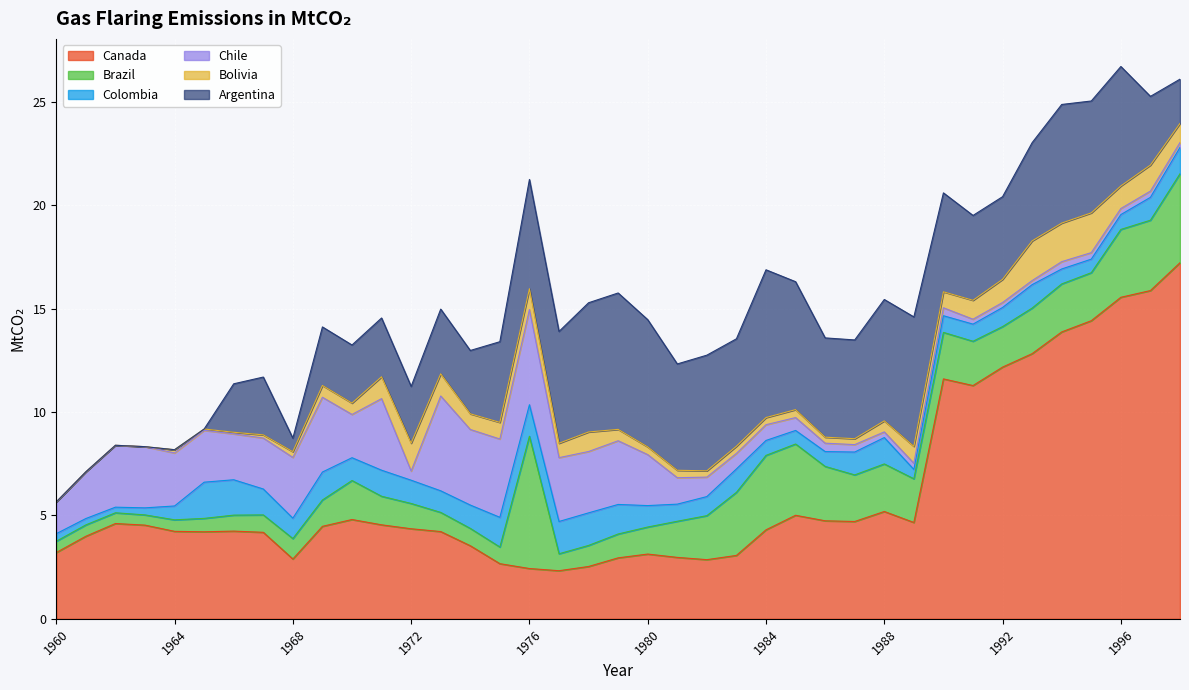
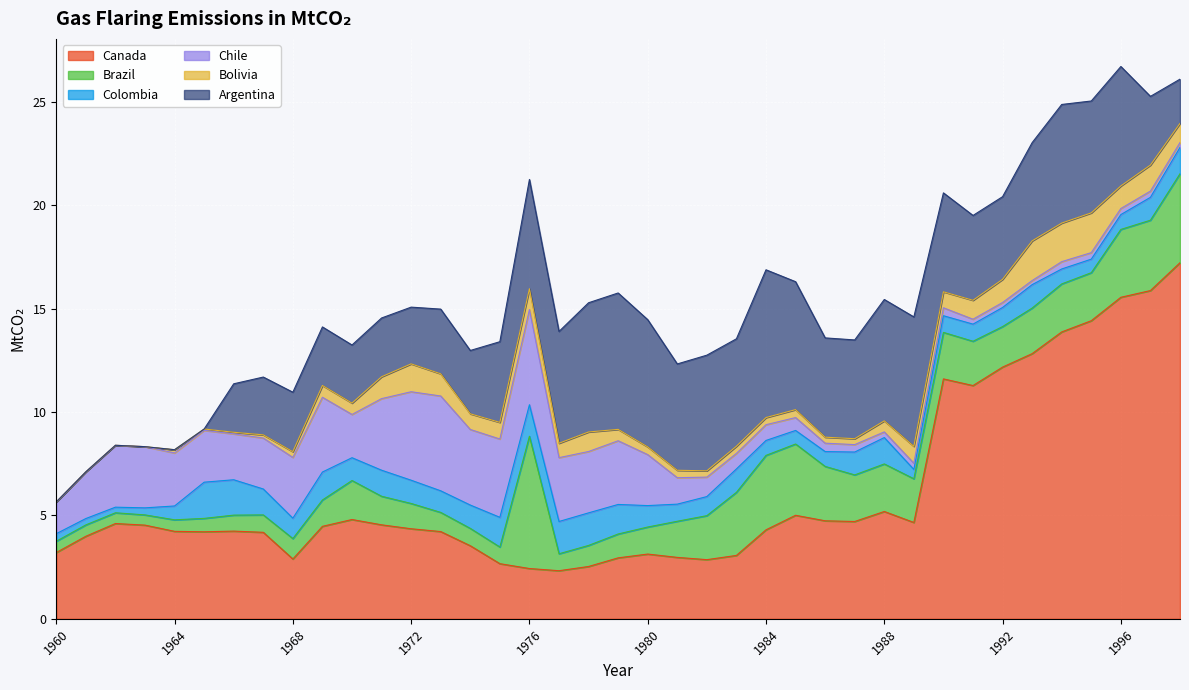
Argentina, 1968: 0.7 -> 2.9
Chile, 1972: 0.4 -> 4.3
